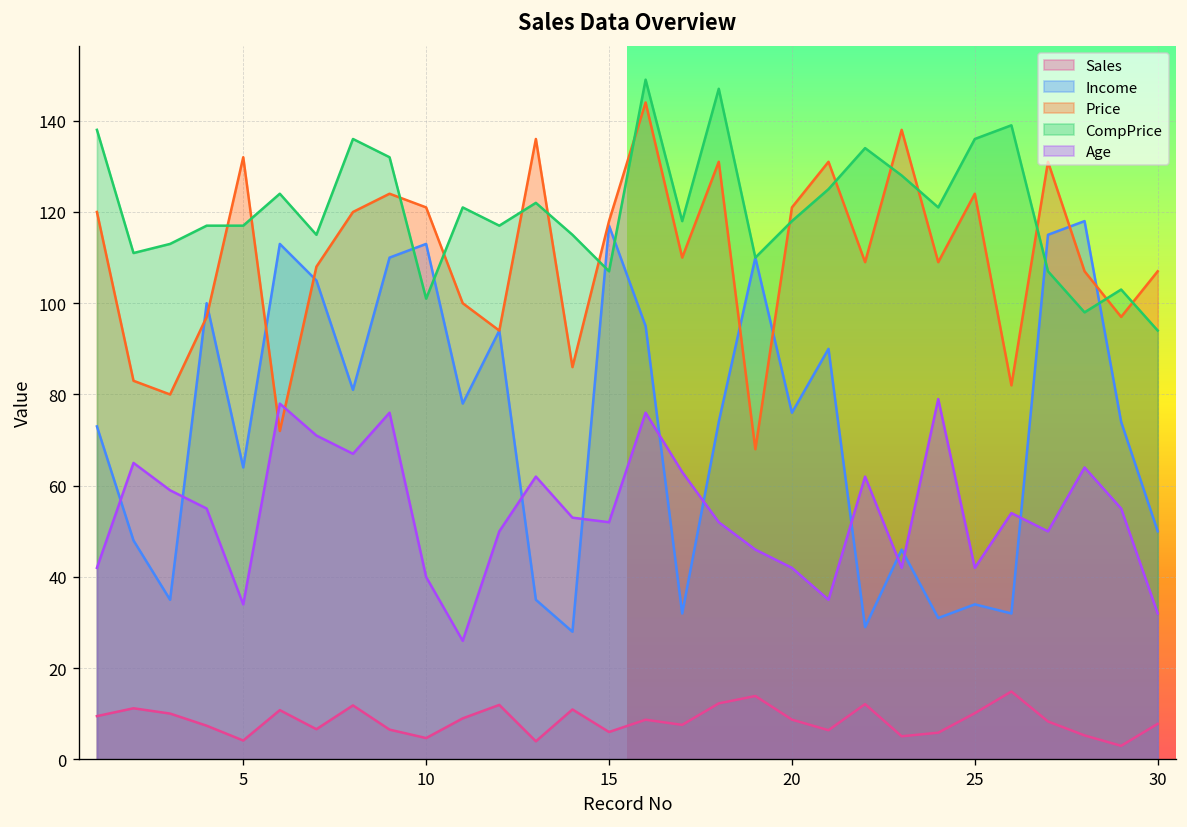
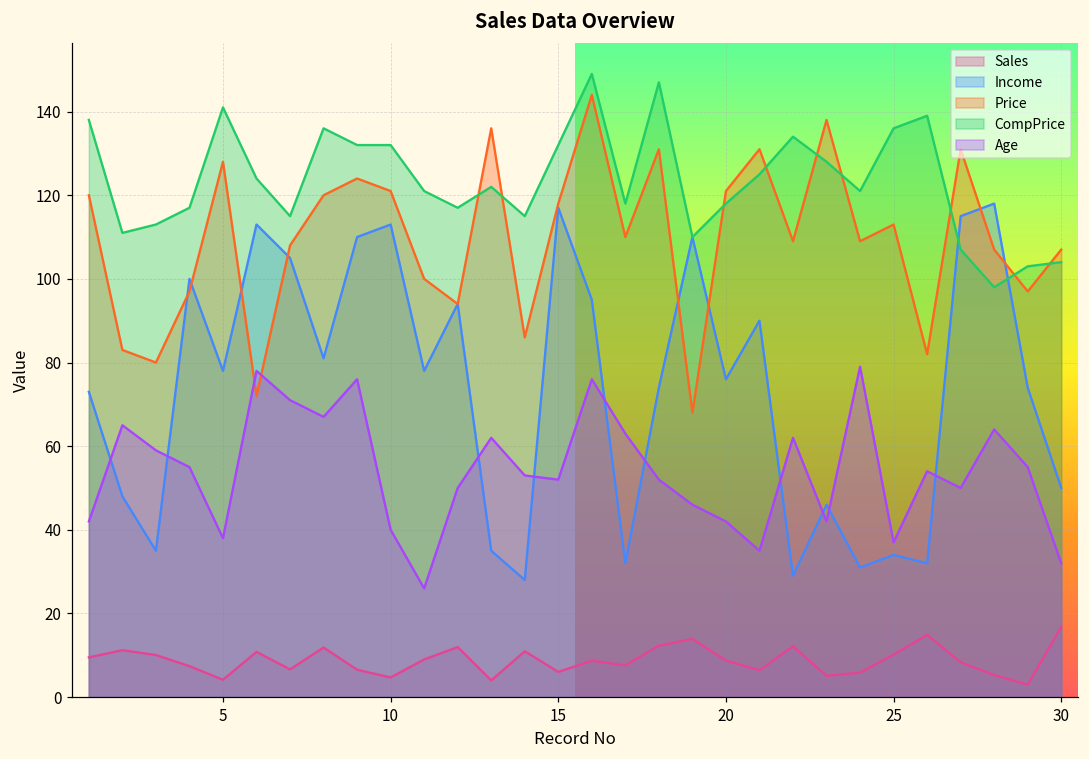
Income, 5: 64 -> 78
Price, 5: 132 -> 128
CompPrice, 5: 117 -> 141
Age, 5: 34 -> 38
CompPrice, 10: 101 -> 132
CompPrice, 15: 107 -> 132
Price, 25: 124 -> 113
Age, 25: 42 -> 37
Sales, 30: 8 -> 17
CompPrice, 30: 94 -> 104
